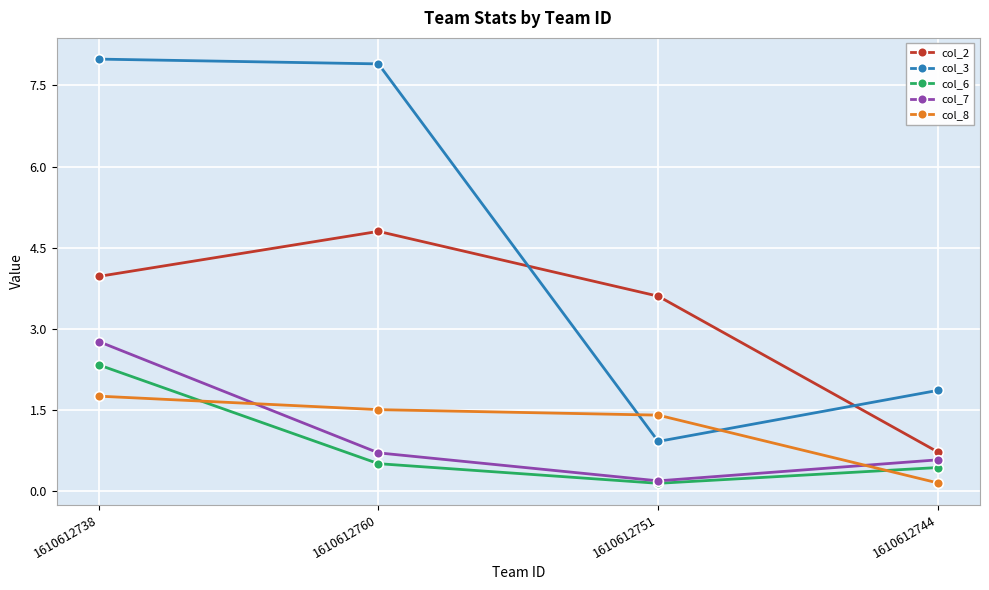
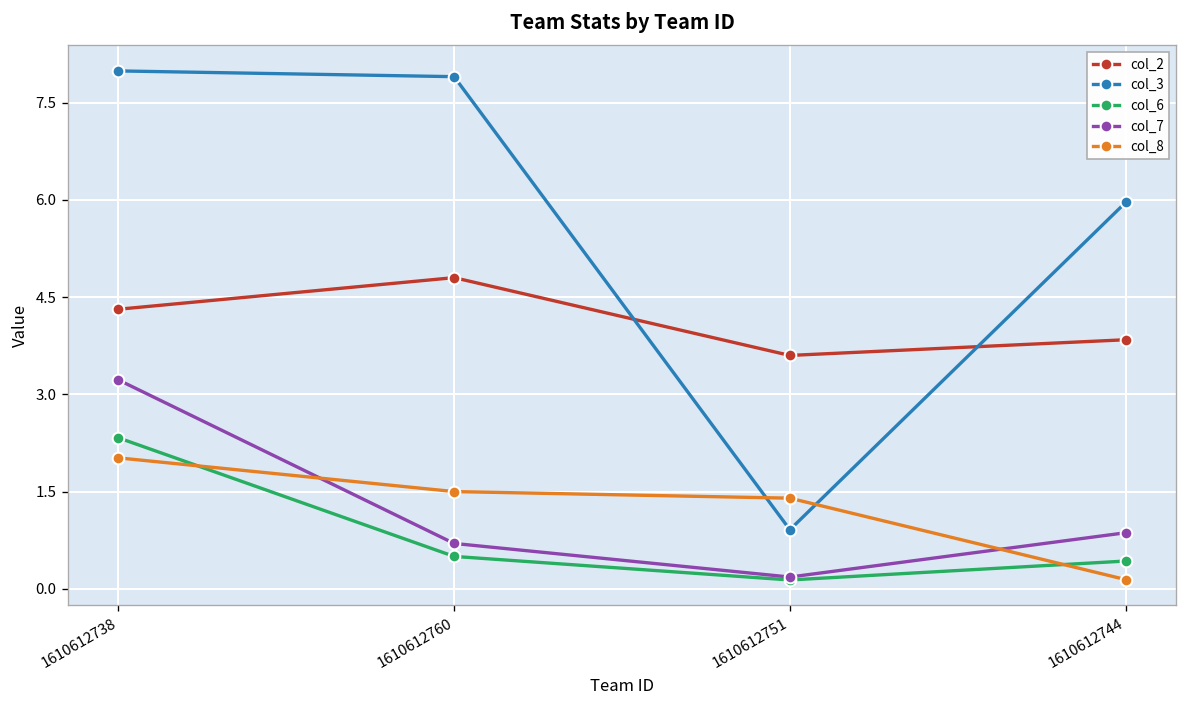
col_2, 1610612738: 4.0 -> 4.3
col_7, 1610612738: 2.8 -> 3.2
col_8, 1610612738: 1.8 -> 2.0
col_2, 1610612744: 0.7 -> 3.8
col_3, 1610612744: 1.9 -> 6.0
col_7, 1610612744: 0.6 -> 0.9
